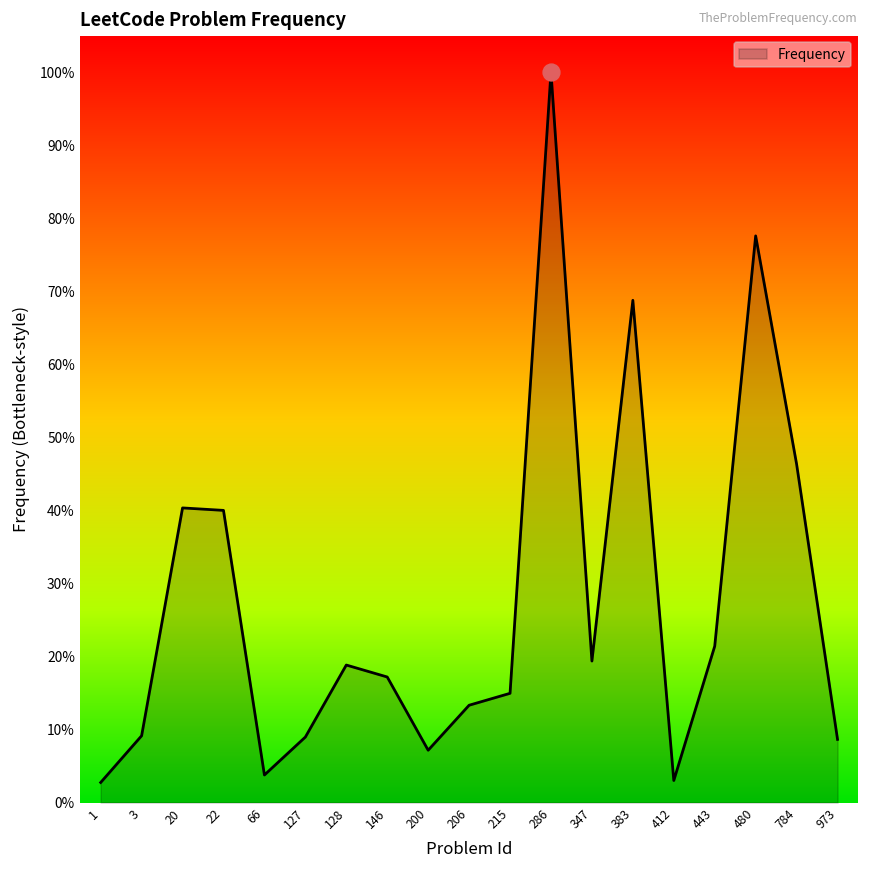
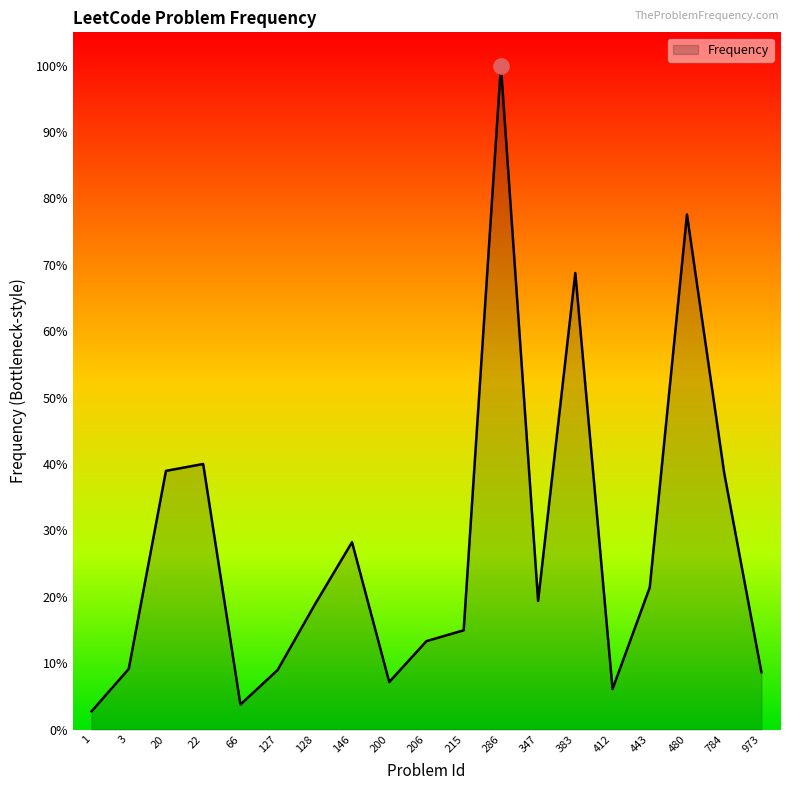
Frequency, 20: 40% -> 39%
Frequency, 146: 17% -> 28%
Frequency, 412: 3% -> 6%
Frequency, 784: 46% -> 39%
